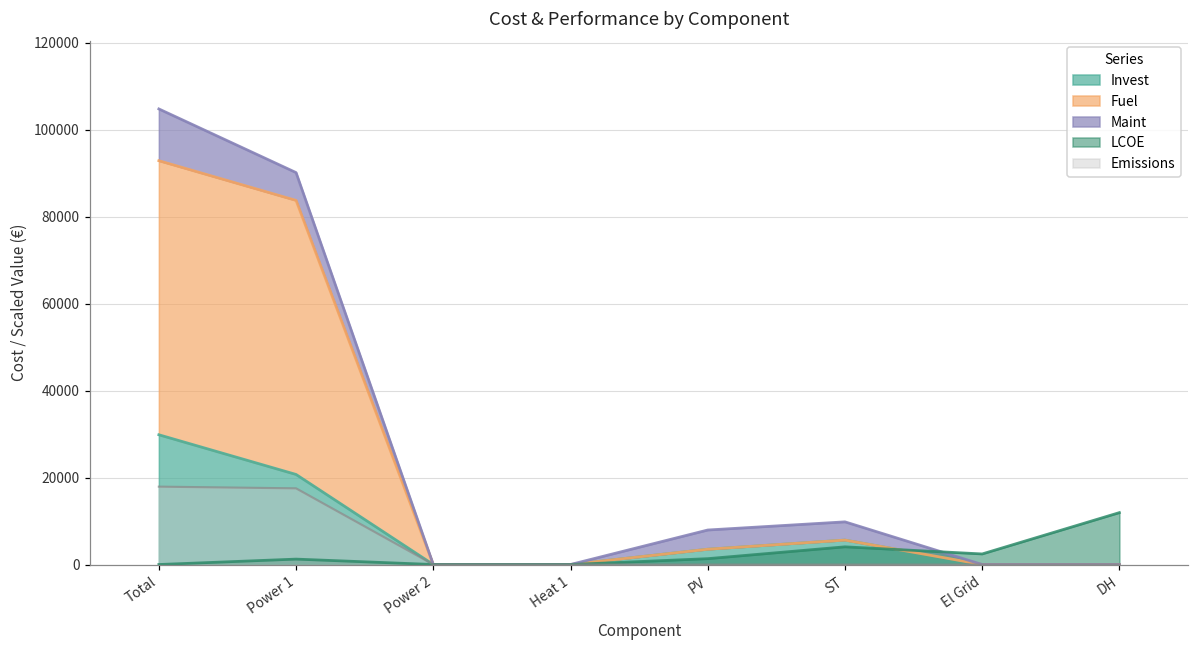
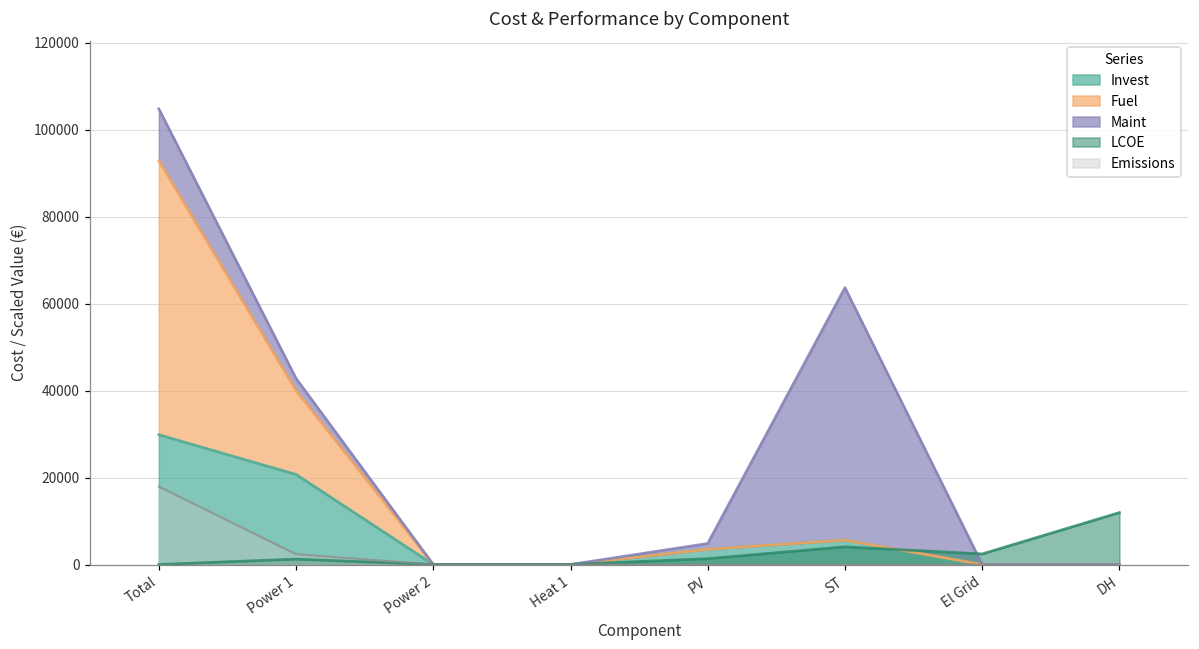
Fuel, Power 1: 63000 -> 19000
Maint, Power 1: 6000 -> 3000
Emissions, Power 1: 18000 -> 2000
Maint, PV: 4000 -> 1000
Maint, ST: 4000 -> 58000
